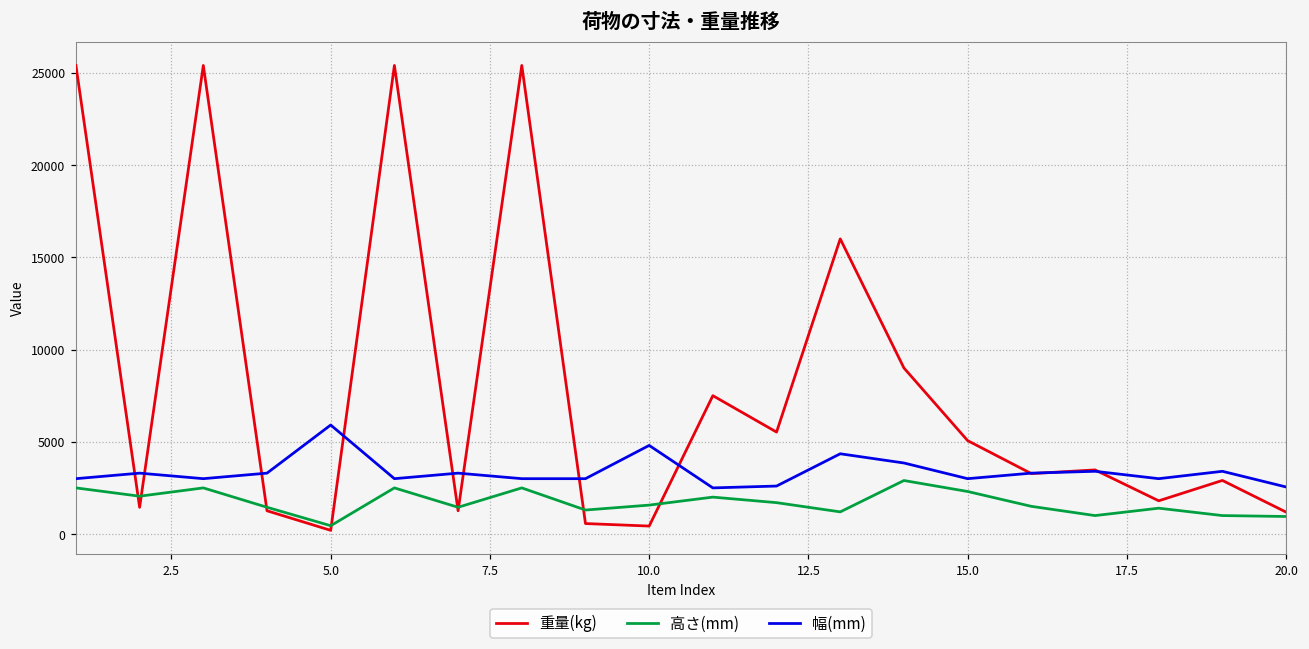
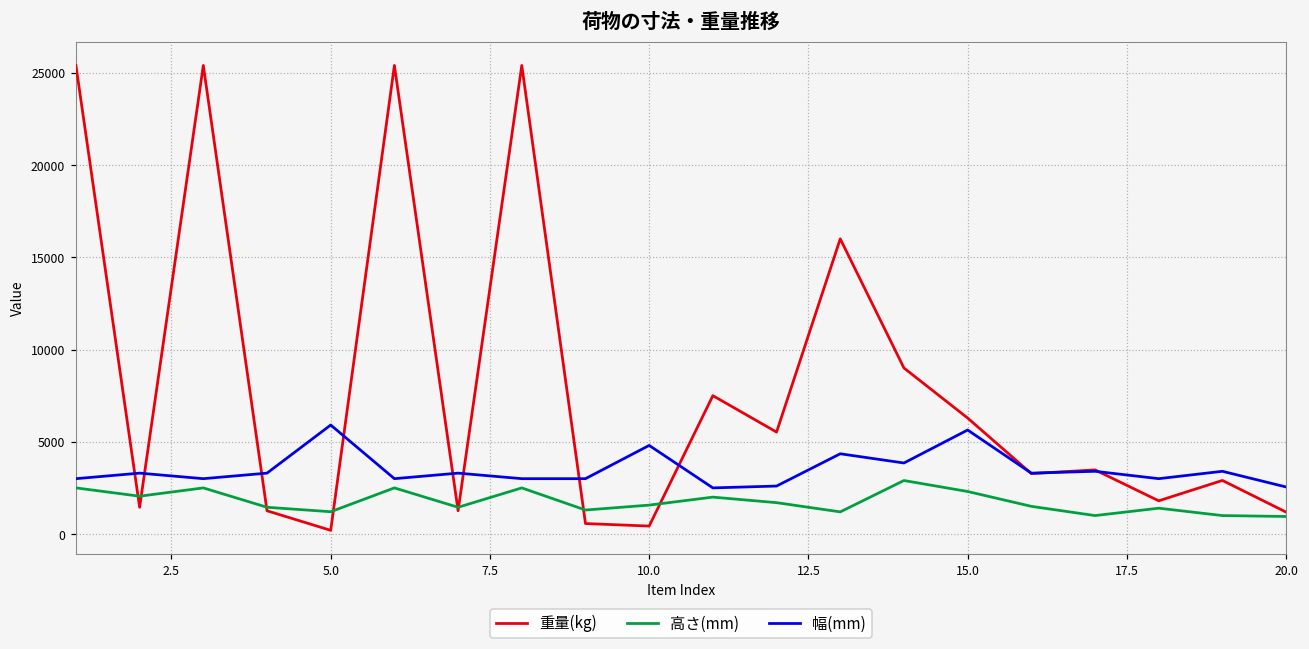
高さ(mm), 5.0: 500 -> 1200
重量(kg), 15.0: 5100 -> 6300
幅(mm), 15.0: 3000 -> 5600
